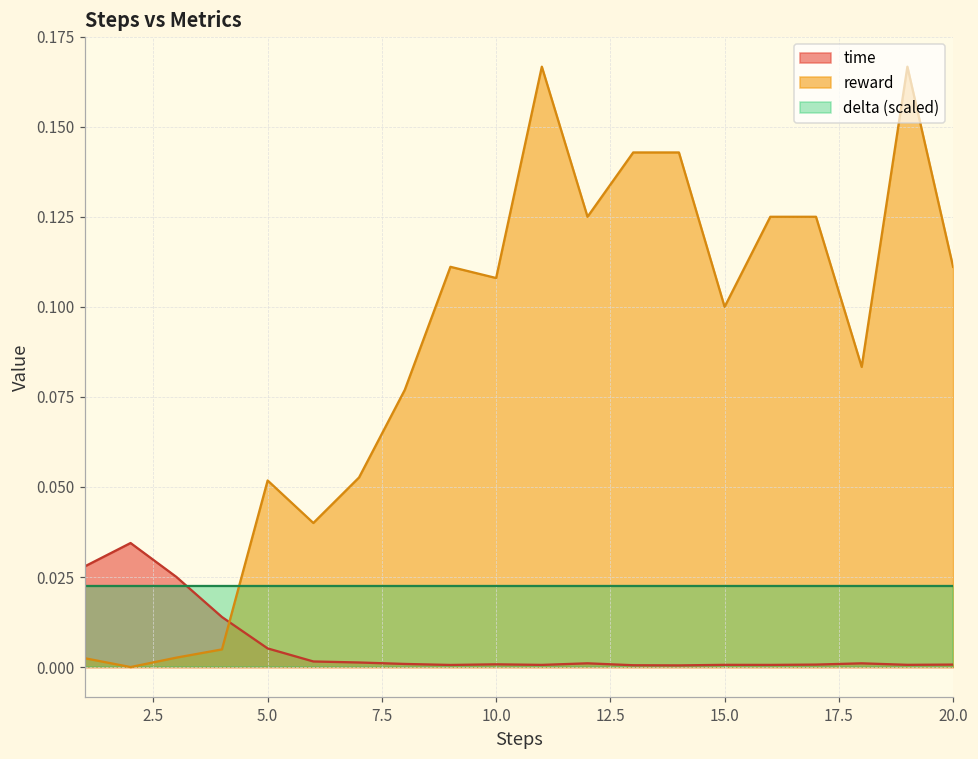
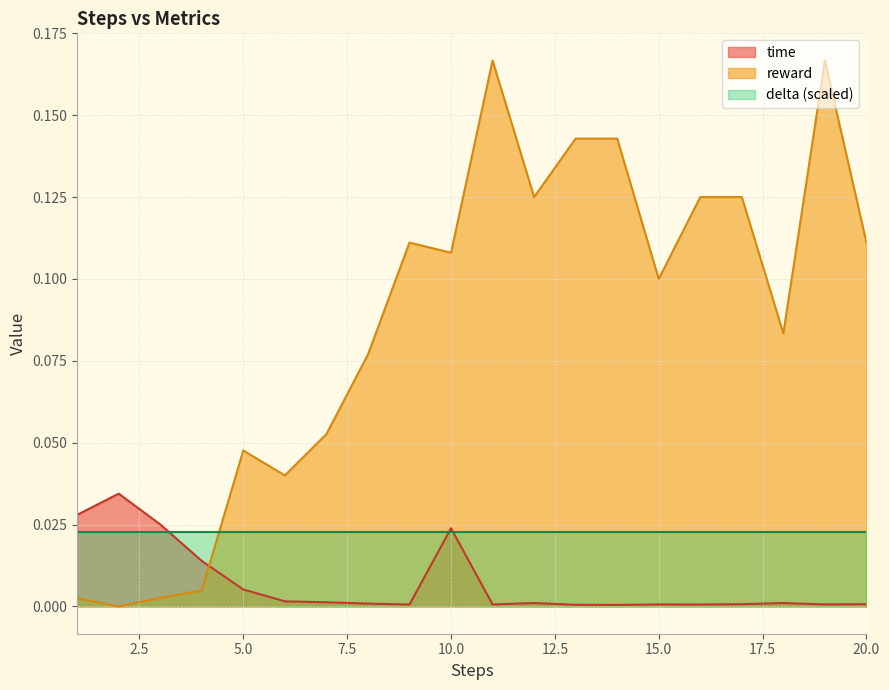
reward, 5.0: 0.052 -> 0.048
time, 10.0: 0.001 -> 0.024
